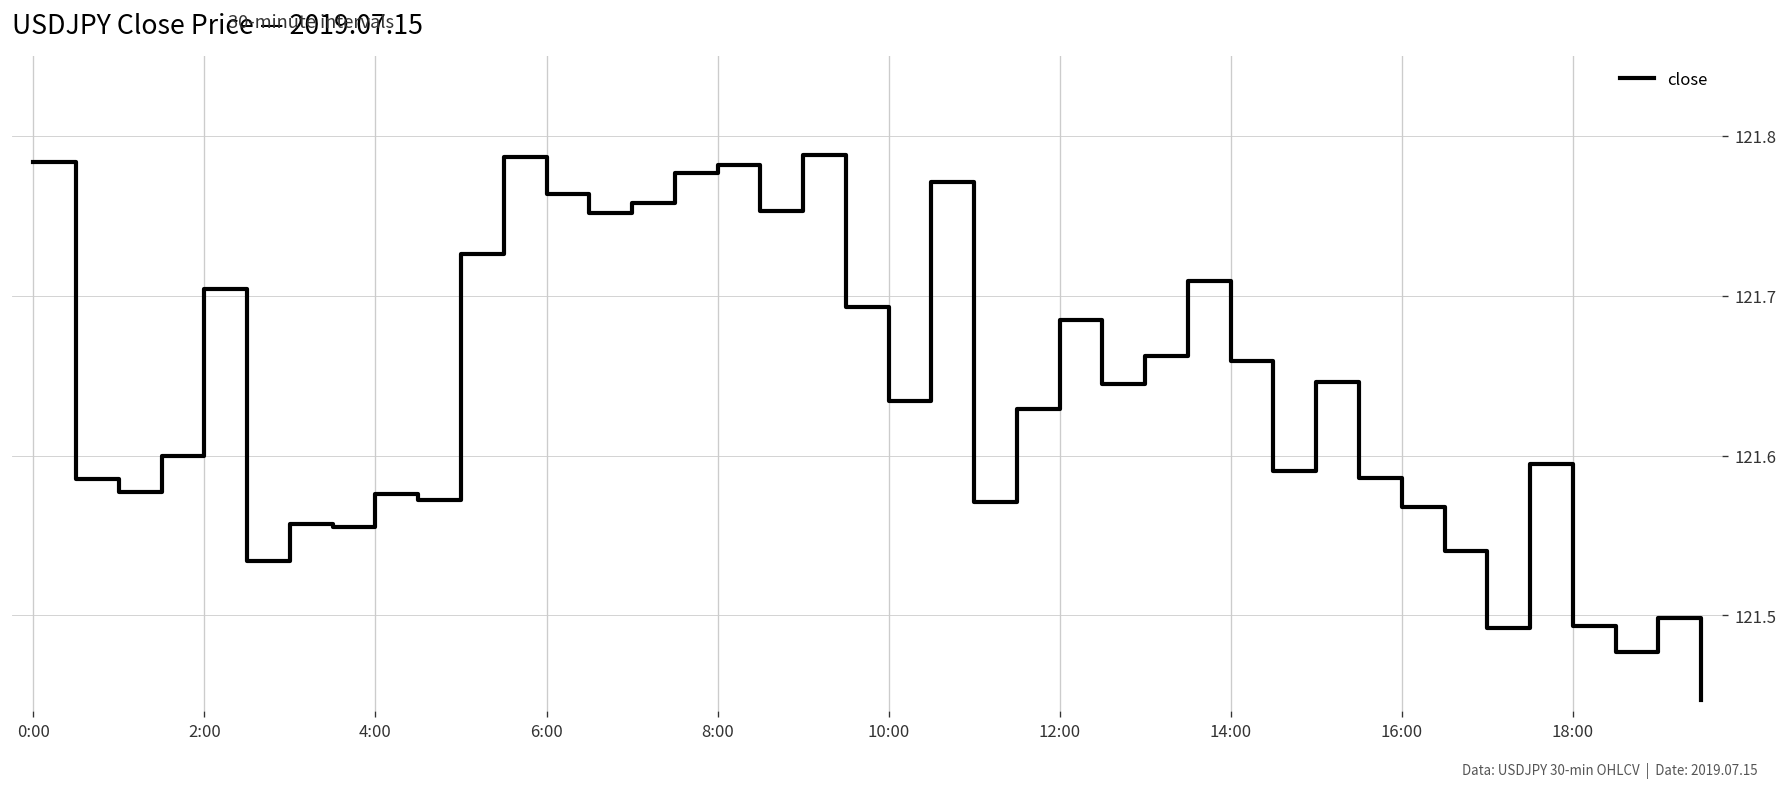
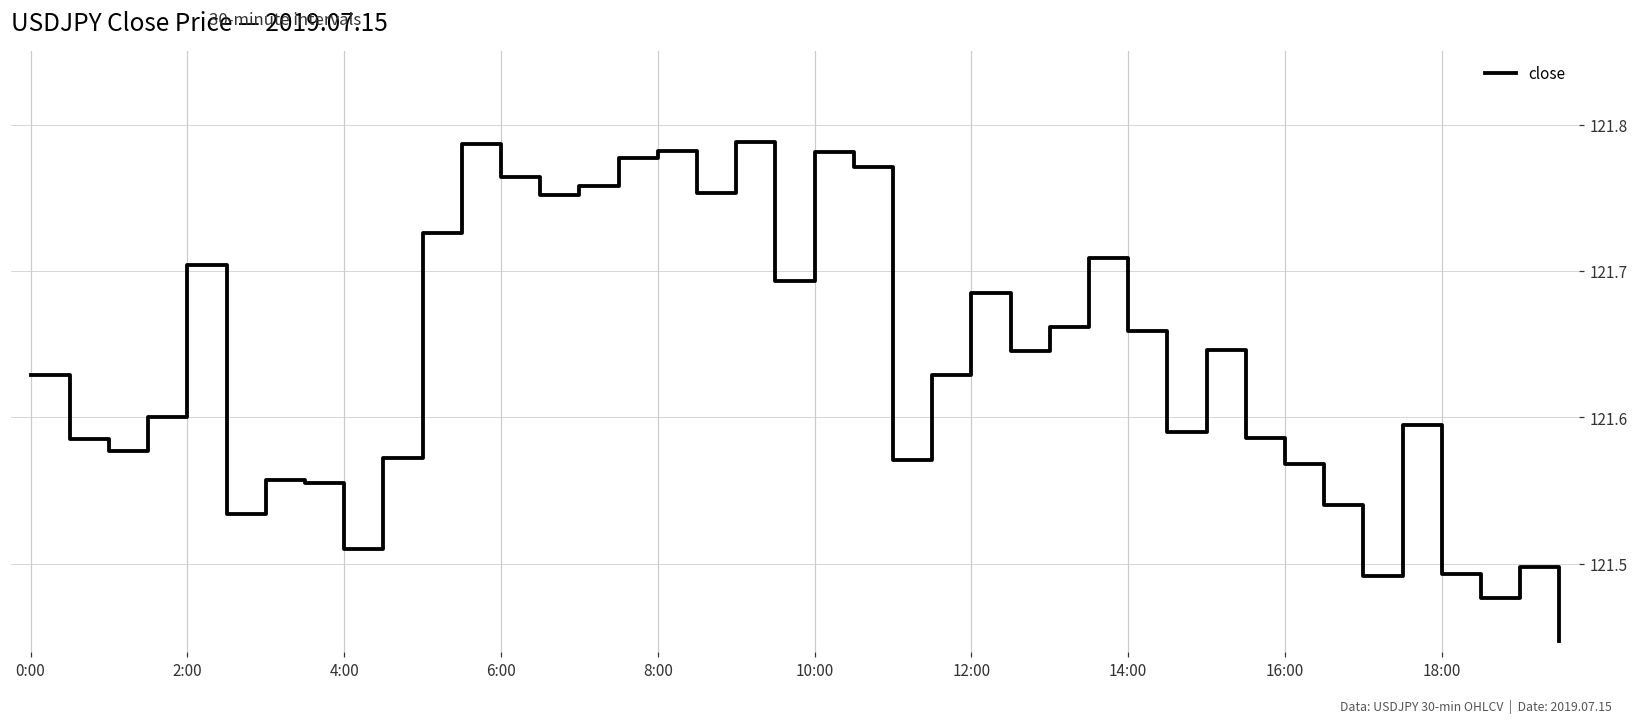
0:00: 121.784 -> 121.629
4:00: 121.576 -> 121.510
10:00: 121.634 -> 121.781
